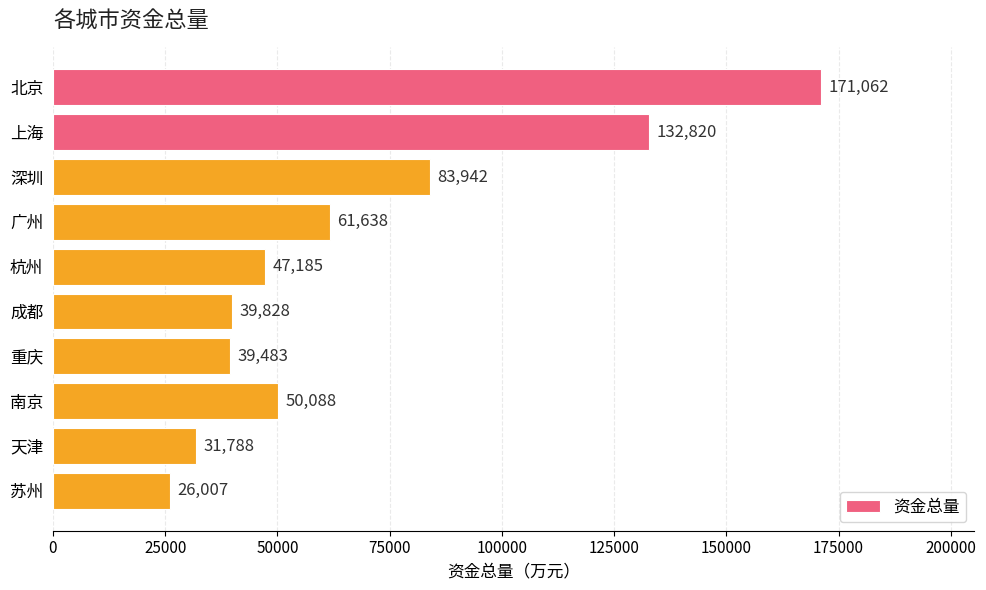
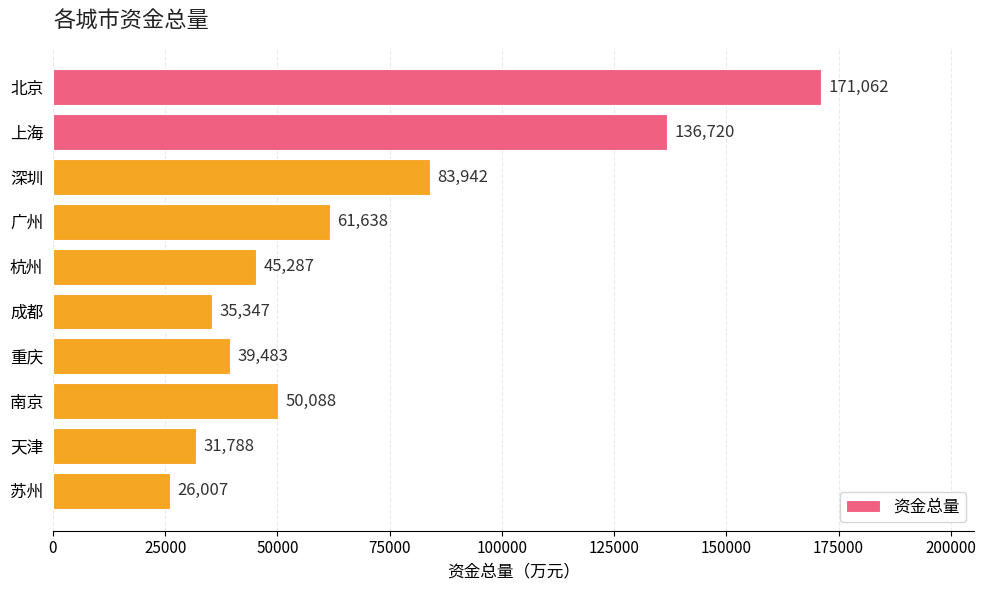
上海: 132,820 -> 136,720
杭州: 47,185 -> 45,287
成都: 39,828 -> 35,347
